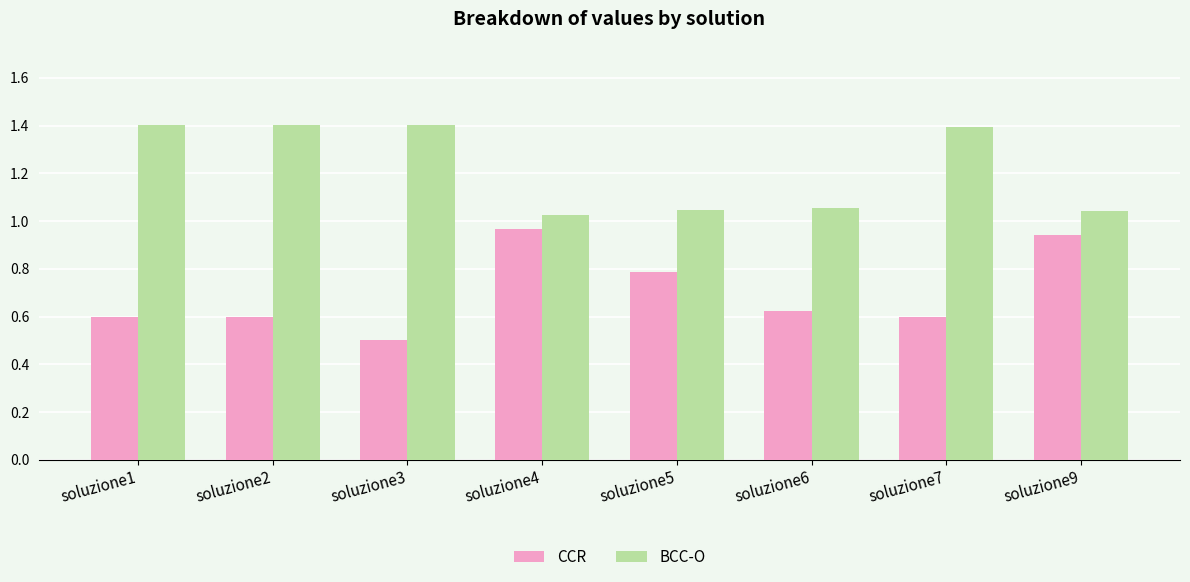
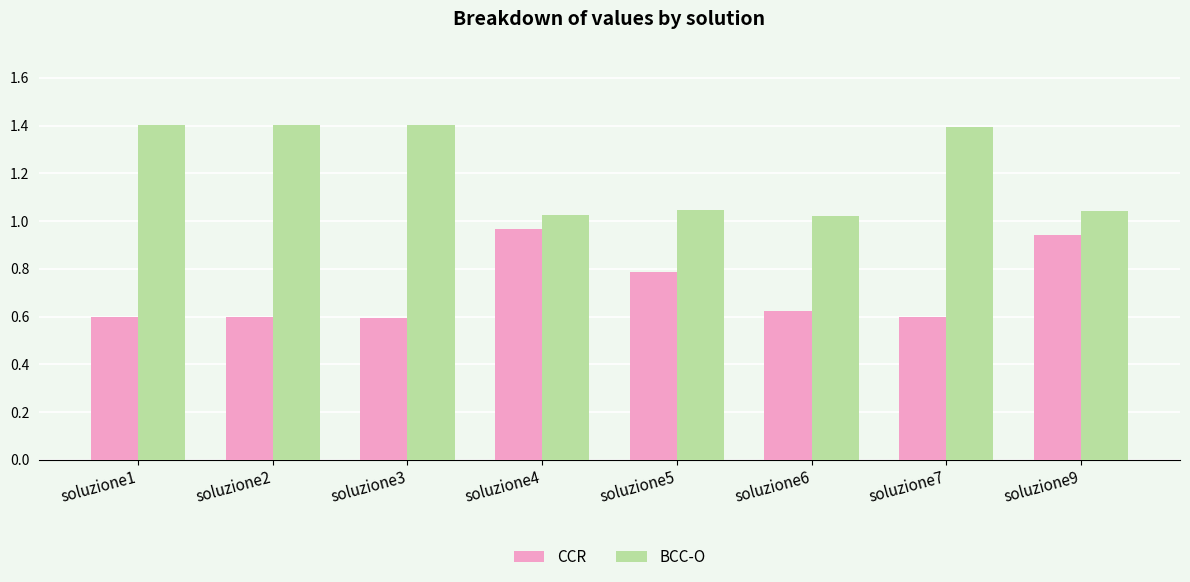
CCR, soluzione3: 0.50 -> 0.59
BCC-O, soluzione6: 1.05 -> 1.02
